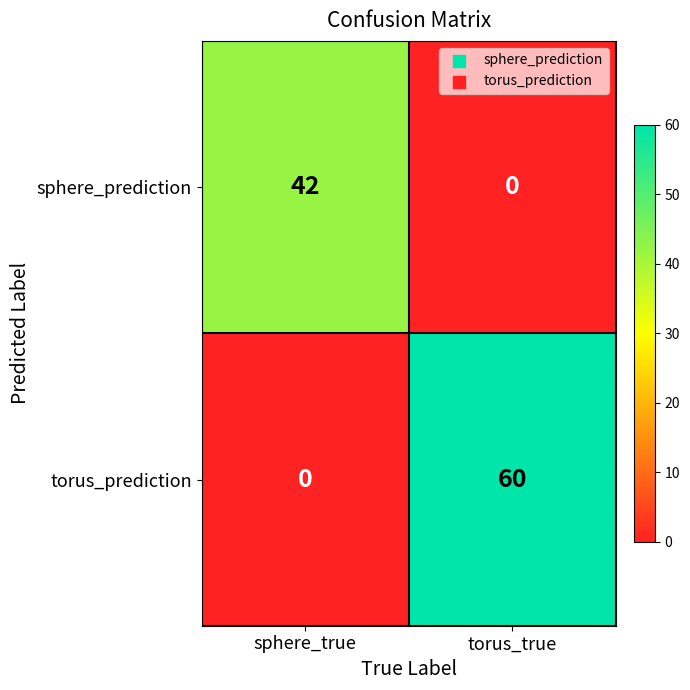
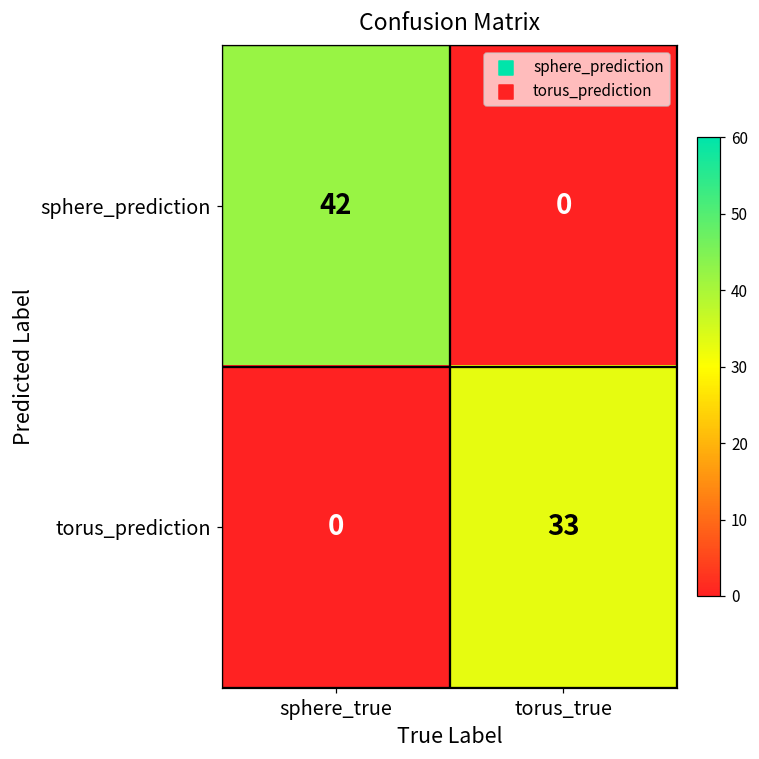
torus_prediction, torus_true: 60 -> 33
